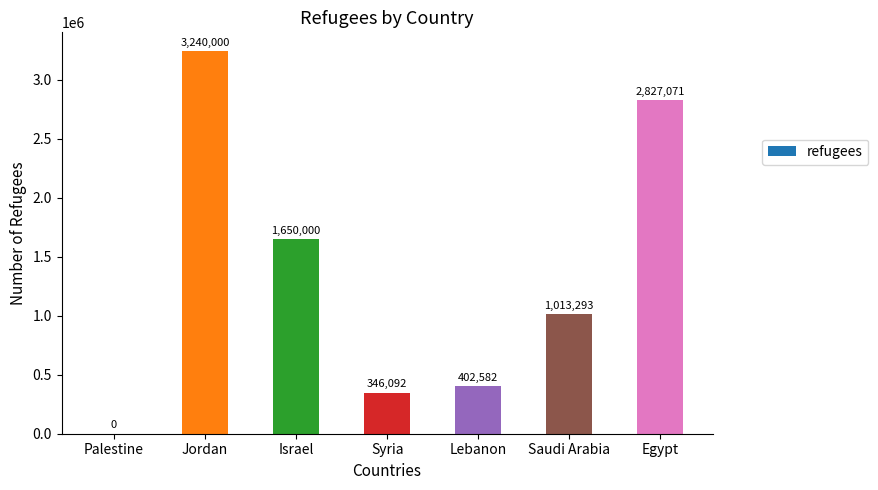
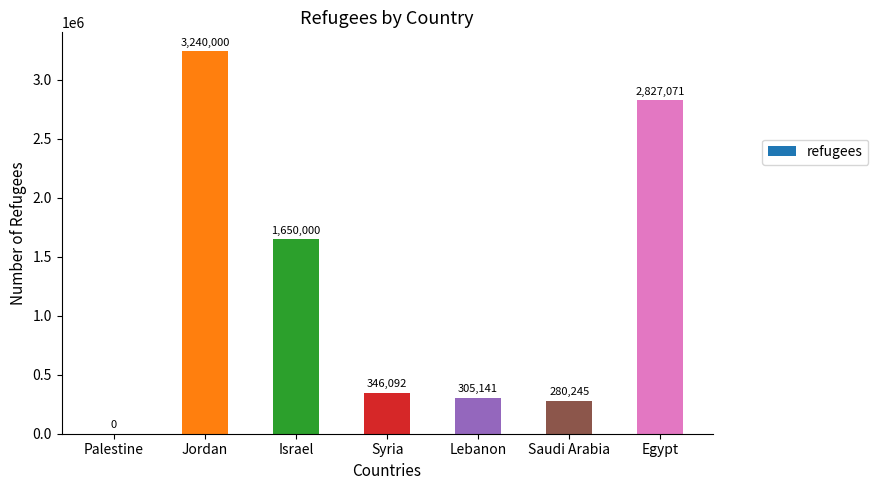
Lebanon: 402,582 -> 305,141
Saudi Arabia: 1,013,293 -> 280,245
